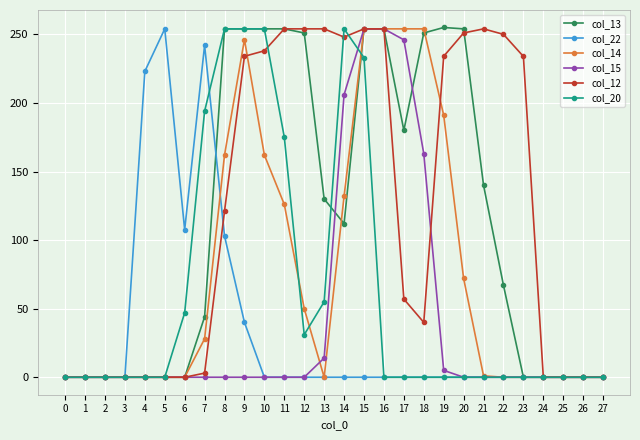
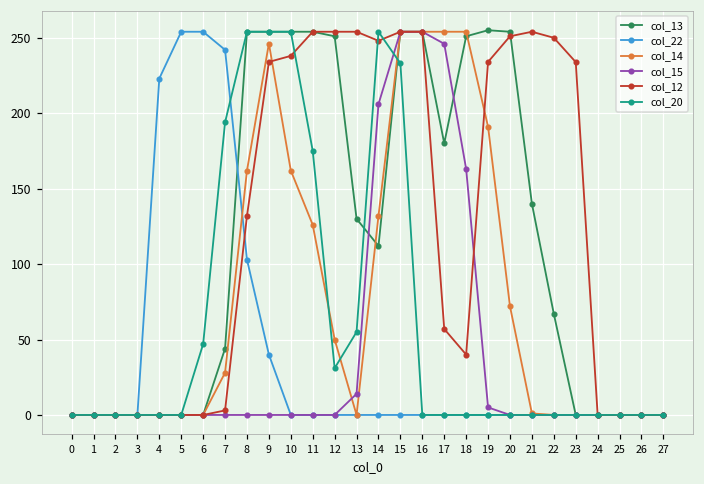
col_22, 6: 108 -> 254
col_12, 8: 121 -> 132
